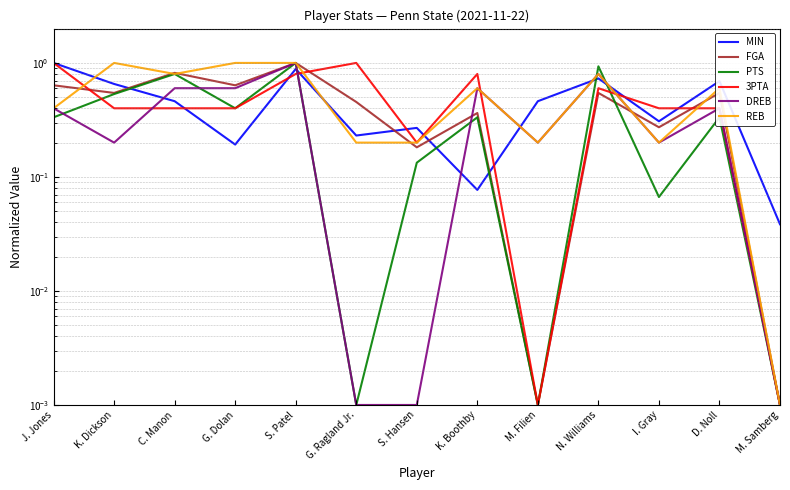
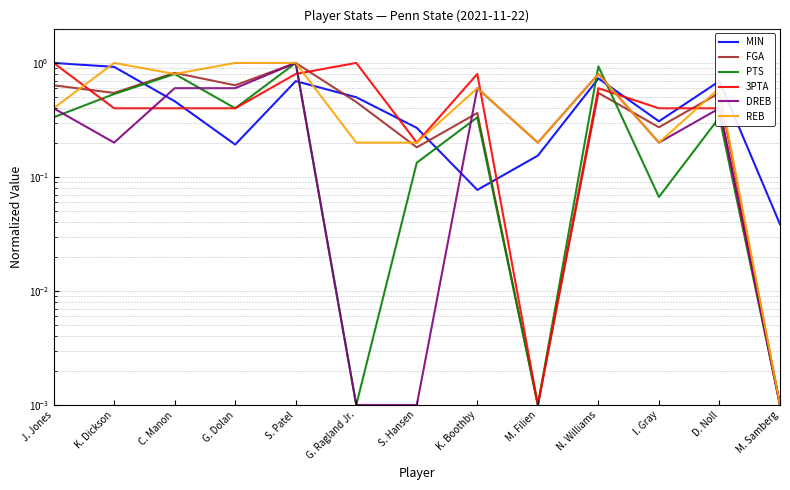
MIN, K. Dickson: 0.7 -> 0.9
MIN, S. Patel: 0.9 -> 0.7
MIN, G. Ragland Jr.: 0.23 -> 0.5
MIN, M. Filien: 0.46 -> 0.15
